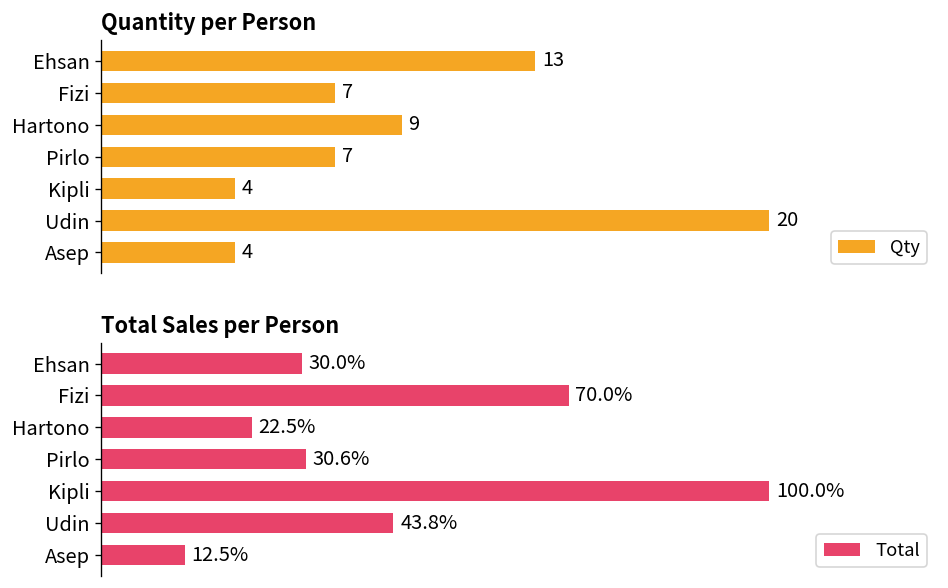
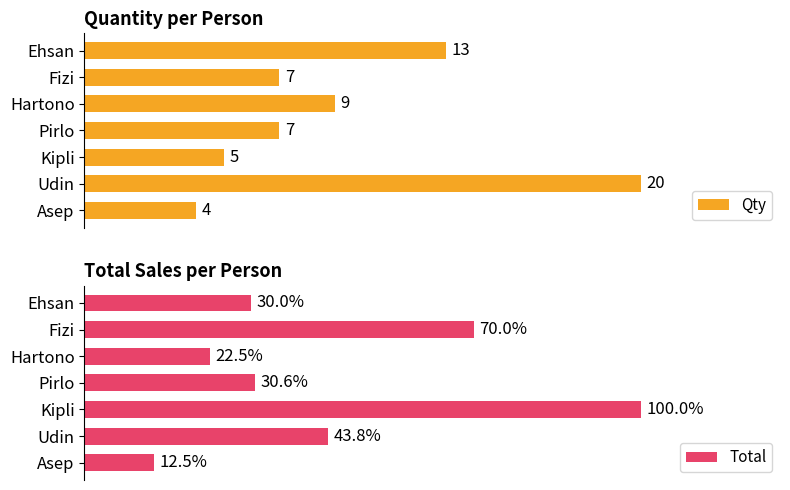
Quantity per Person, Kipli: 4 -> 5
